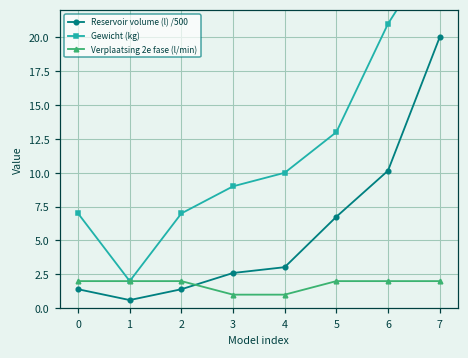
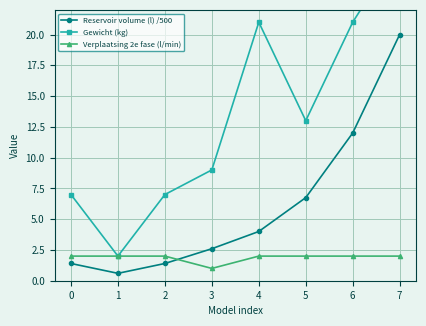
Reservoir volume (l) /500, 4: 3.0 -> 4.0
Gewicht (kg), 4: 10 -> 21
Verplaatsing 2e fase (l/min), 4: 1 -> 2
Reservoir volume (l) /500, 6: 10.2 -> 12.0
